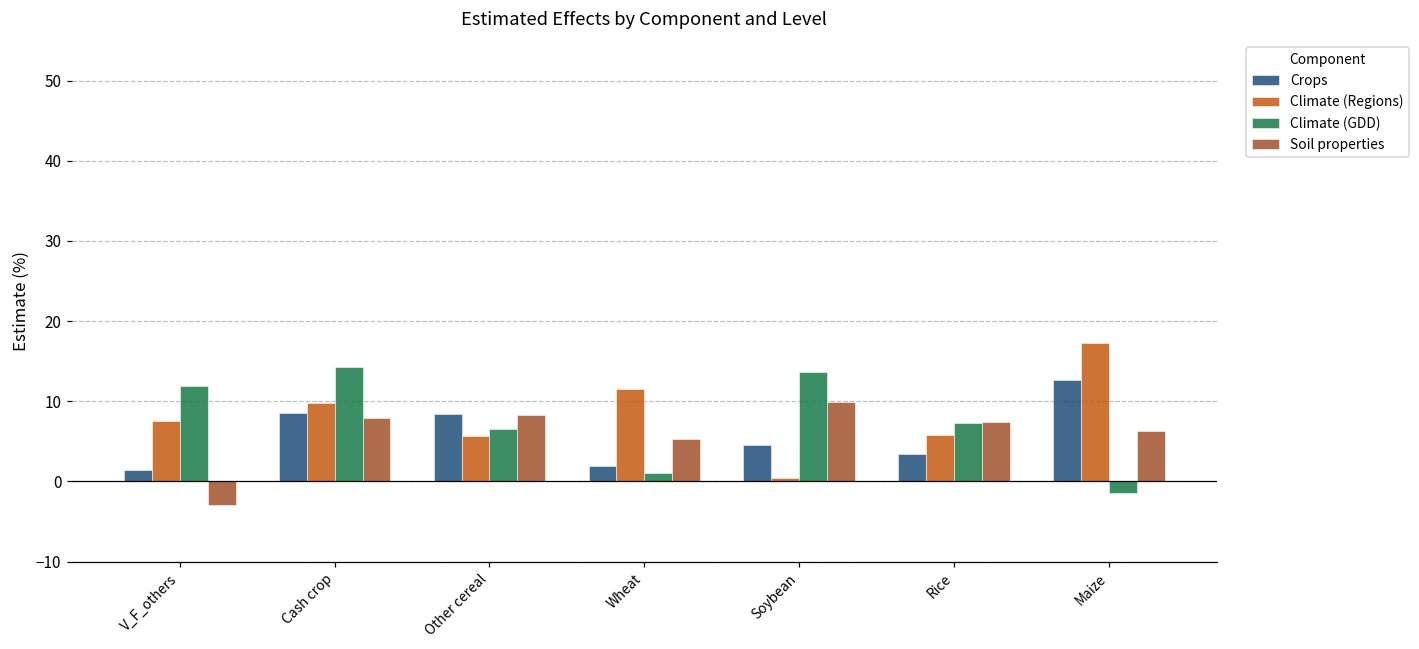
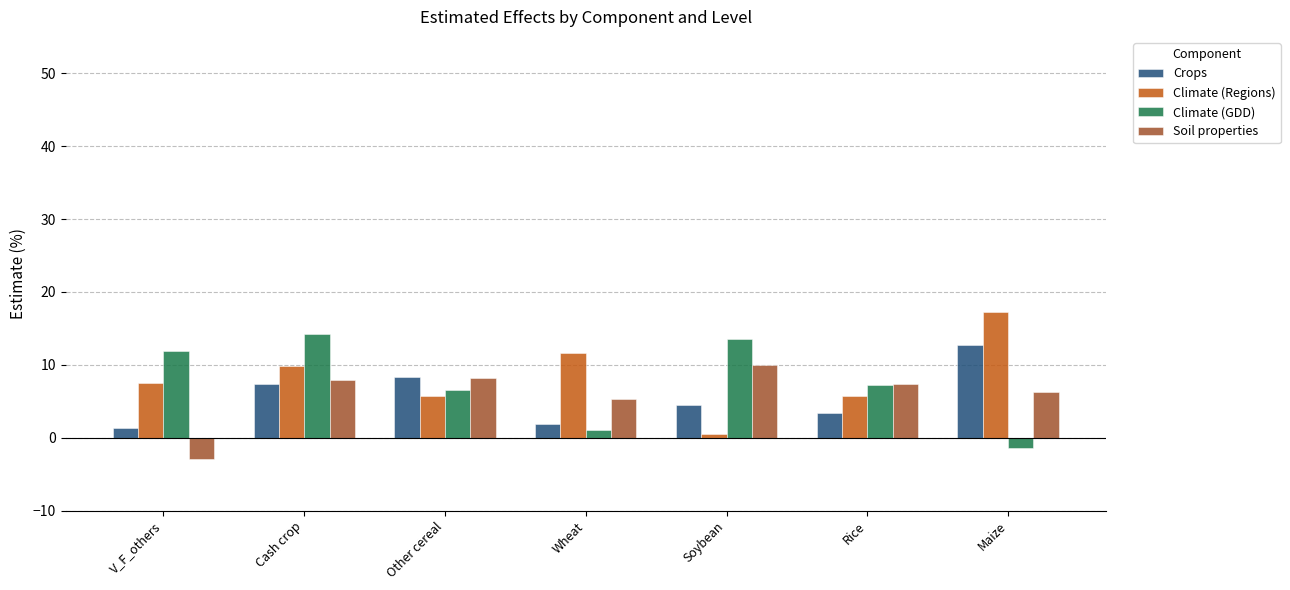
Crops, Cash crop: 9 -> 7
